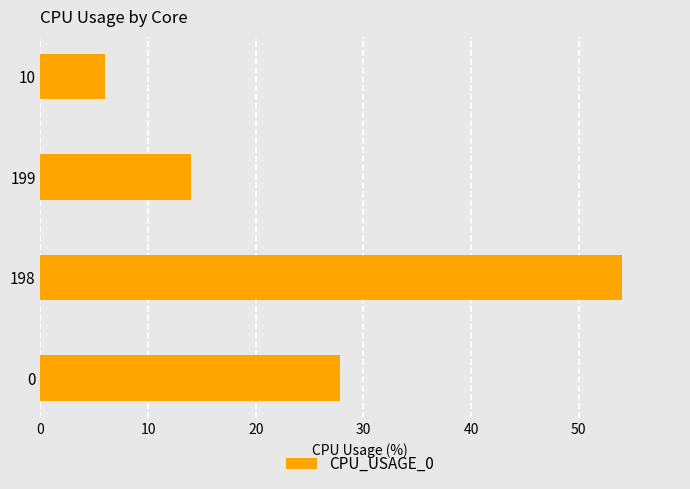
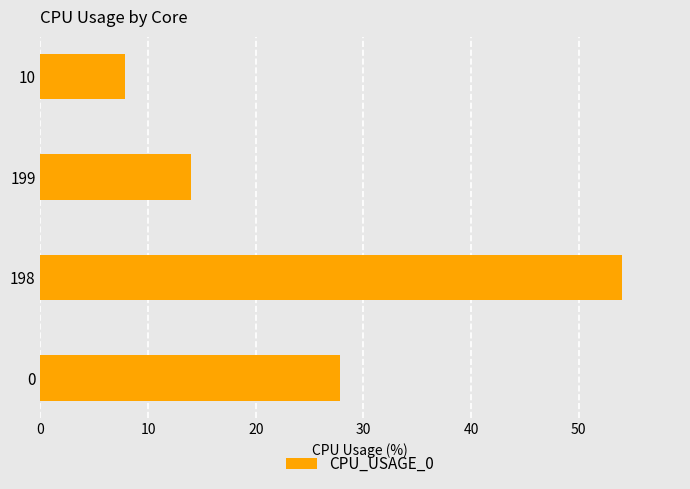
10: 6.0 -> 7.8
